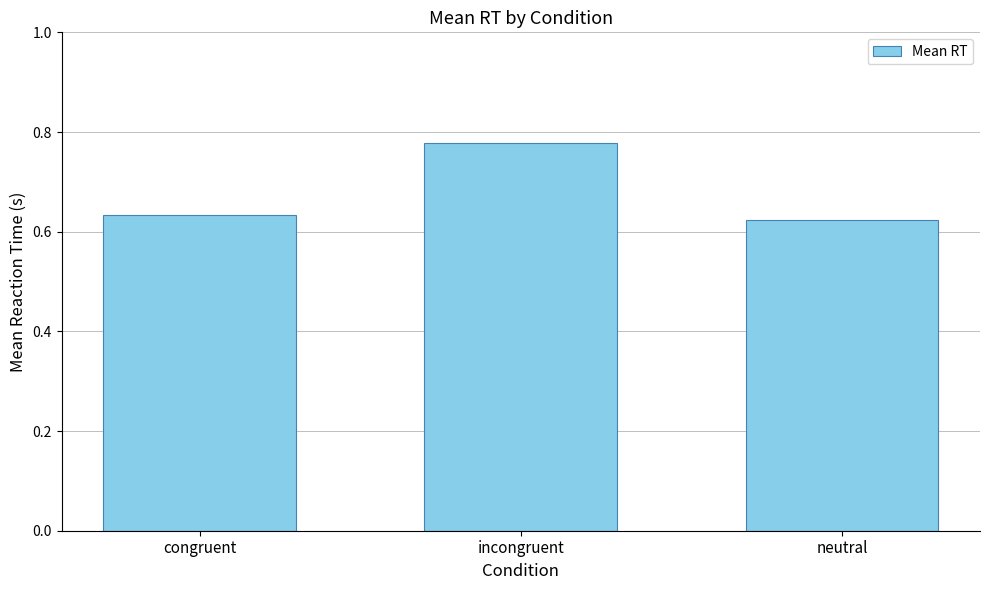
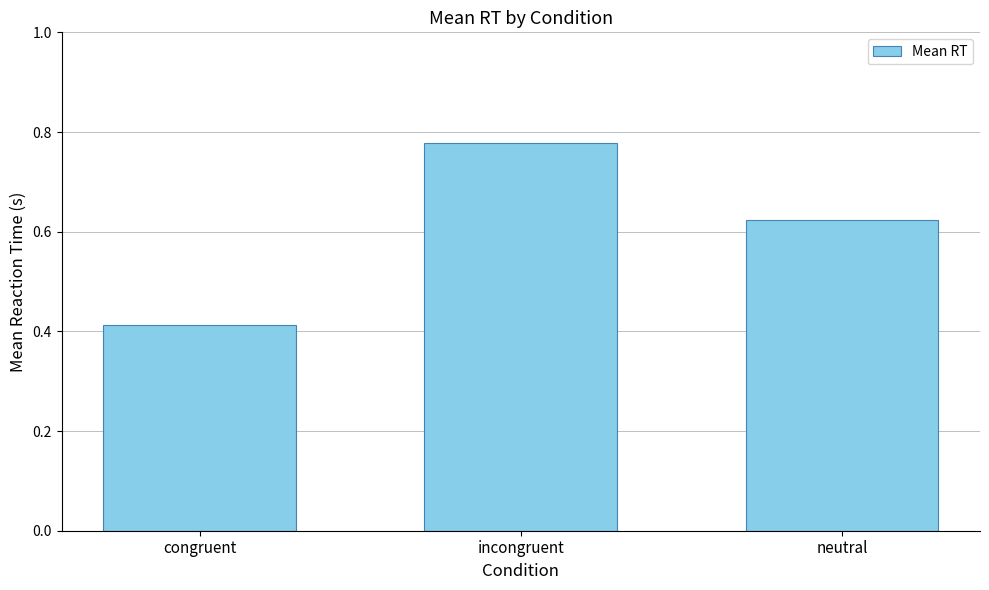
congruent: 0.63 -> 0.41
